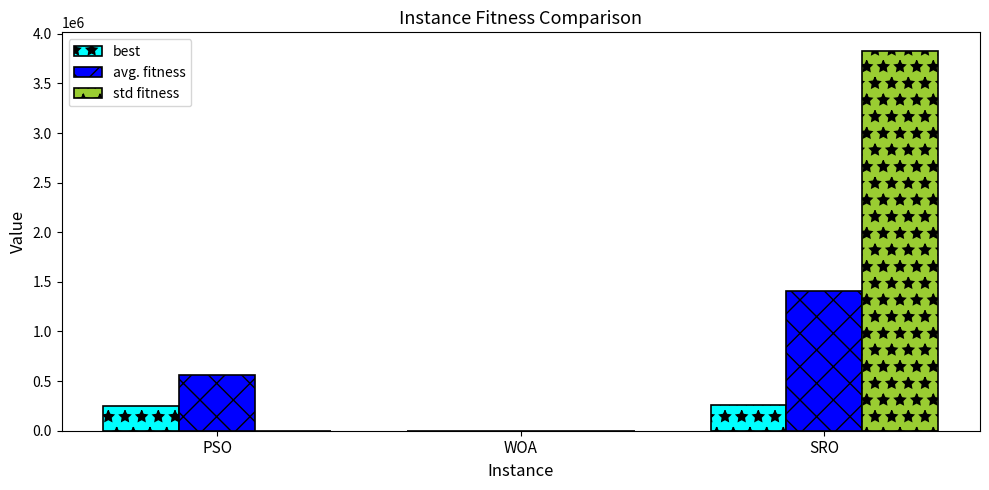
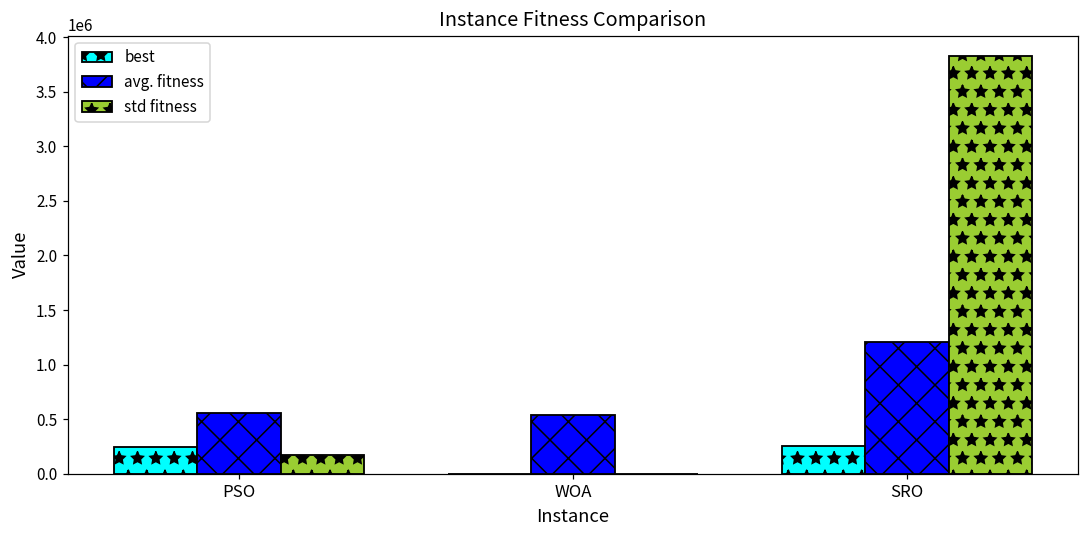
std fitness, PSO: 0 -> 200000
avg. fitness, WOA: 0 -> 500000
avg. fitness, SRO: 1400000 -> 1200000
